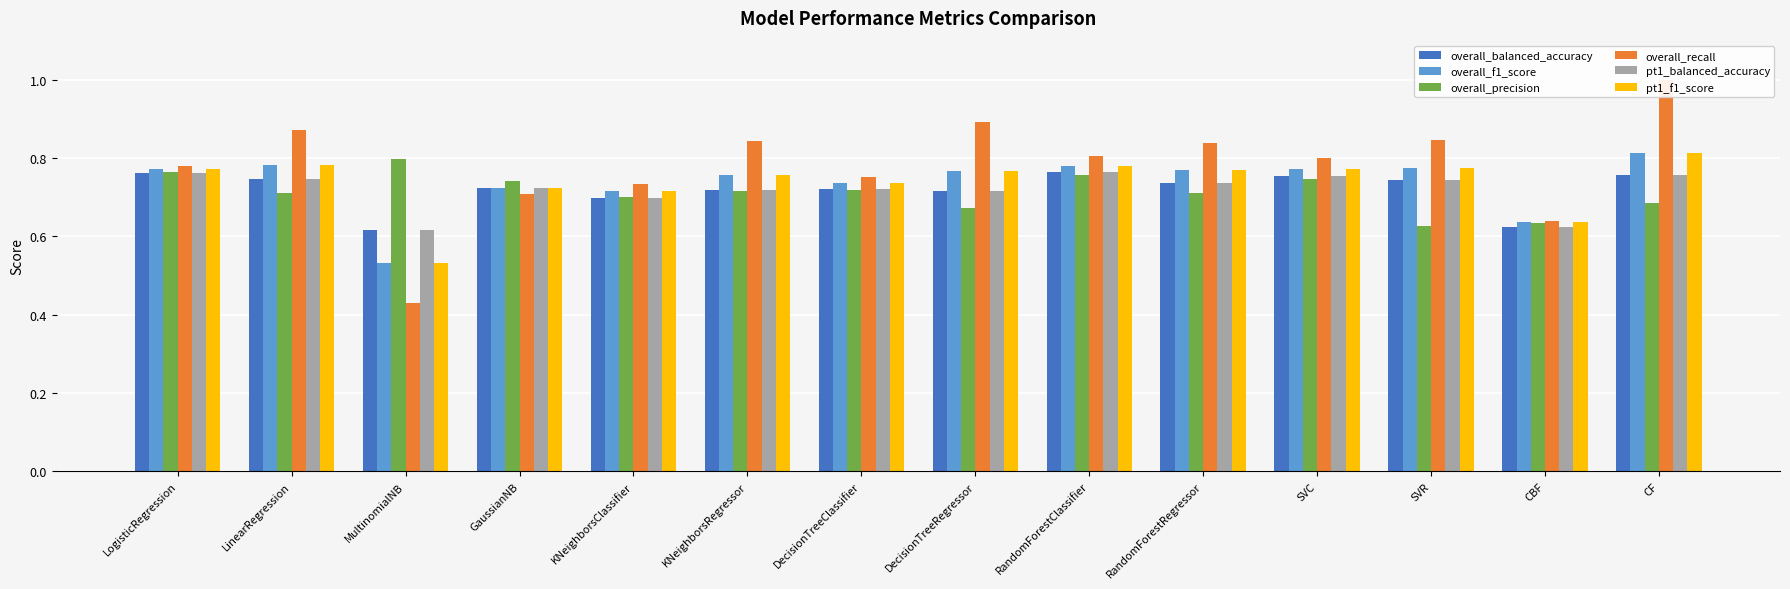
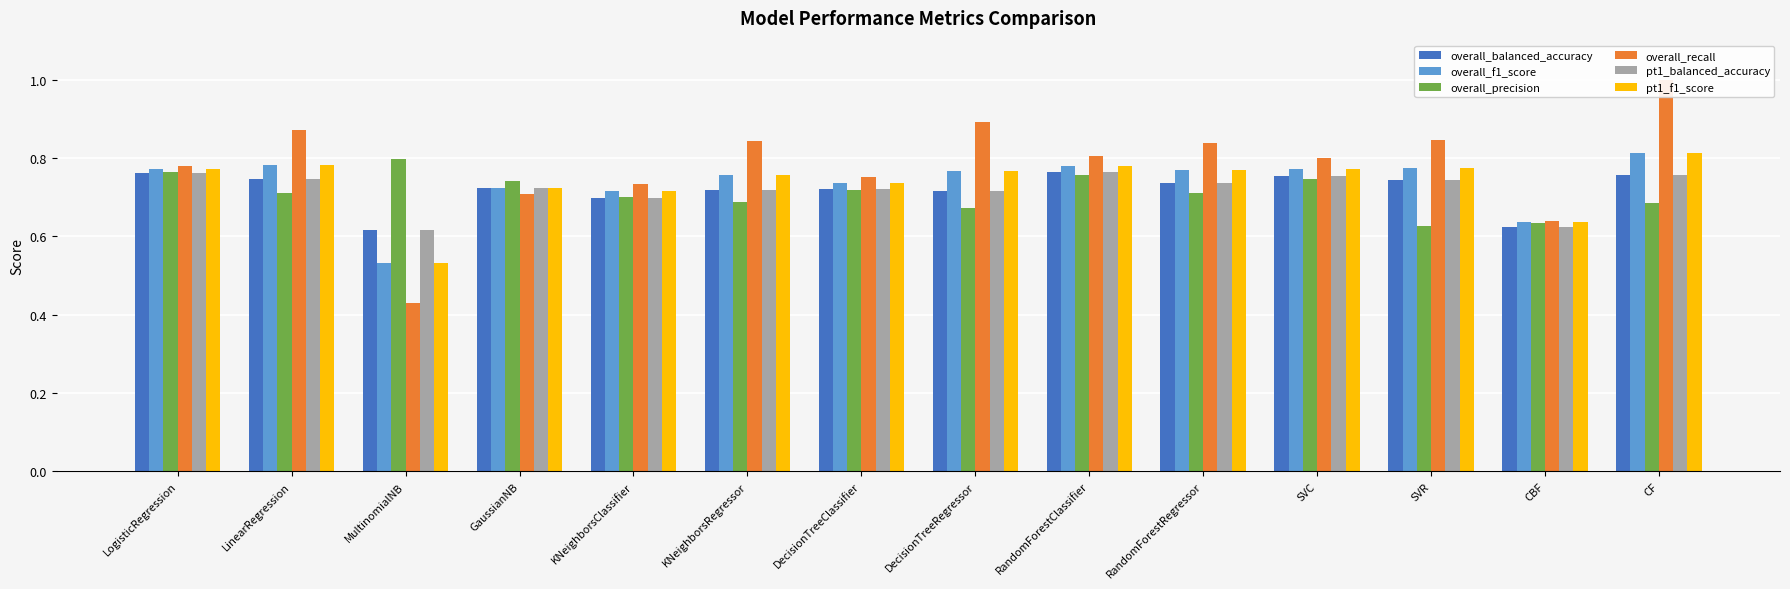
overall_precision, KNeighborsRegressor: 0.72 -> 0.69
